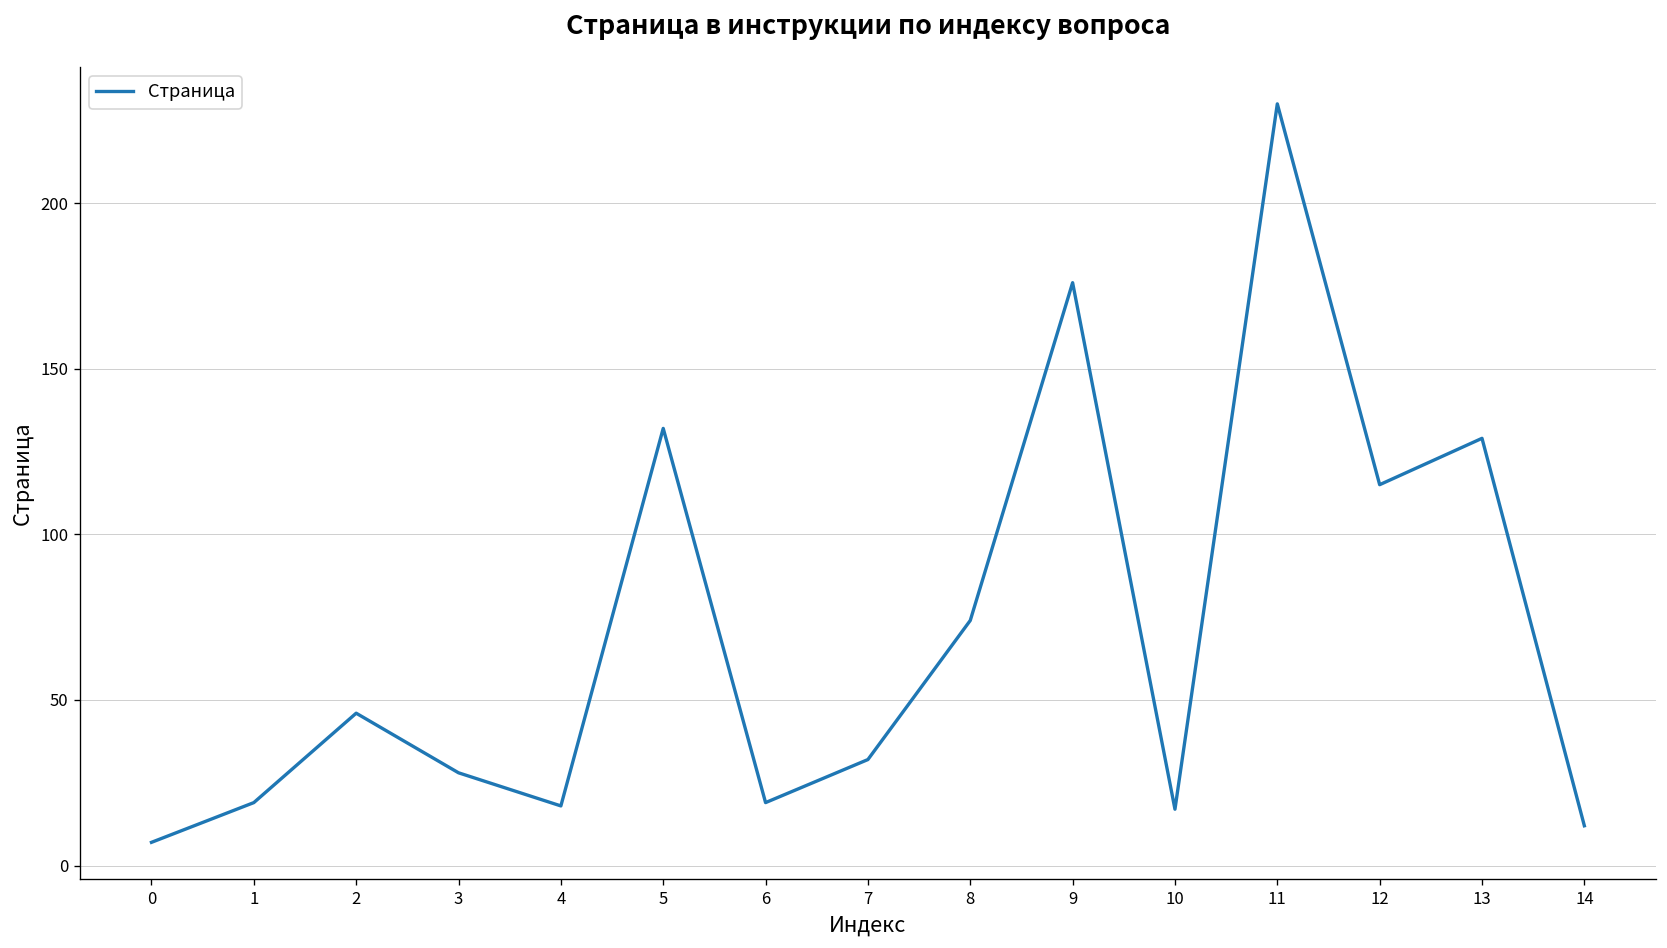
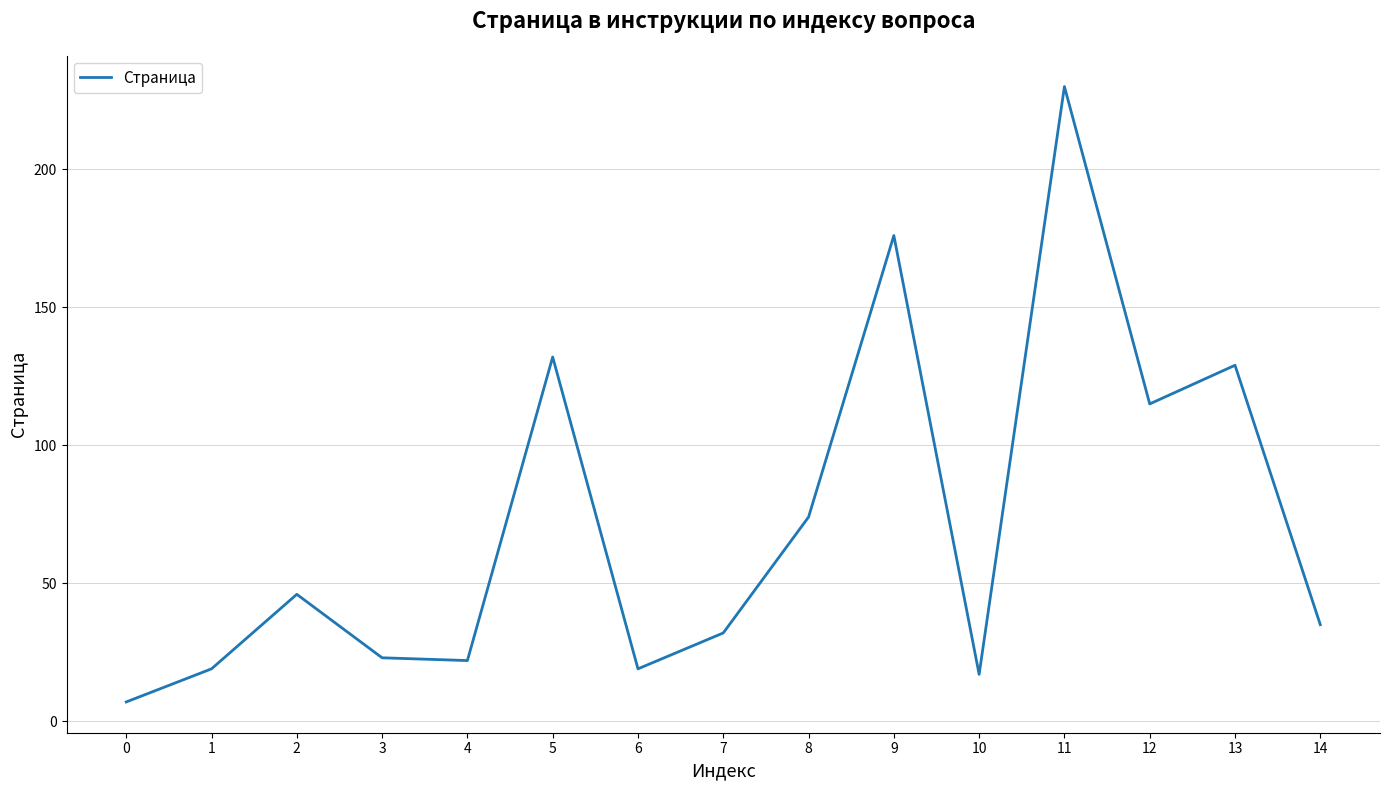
3: 28 -> 23
4: 18 -> 22
14: 12 -> 35
